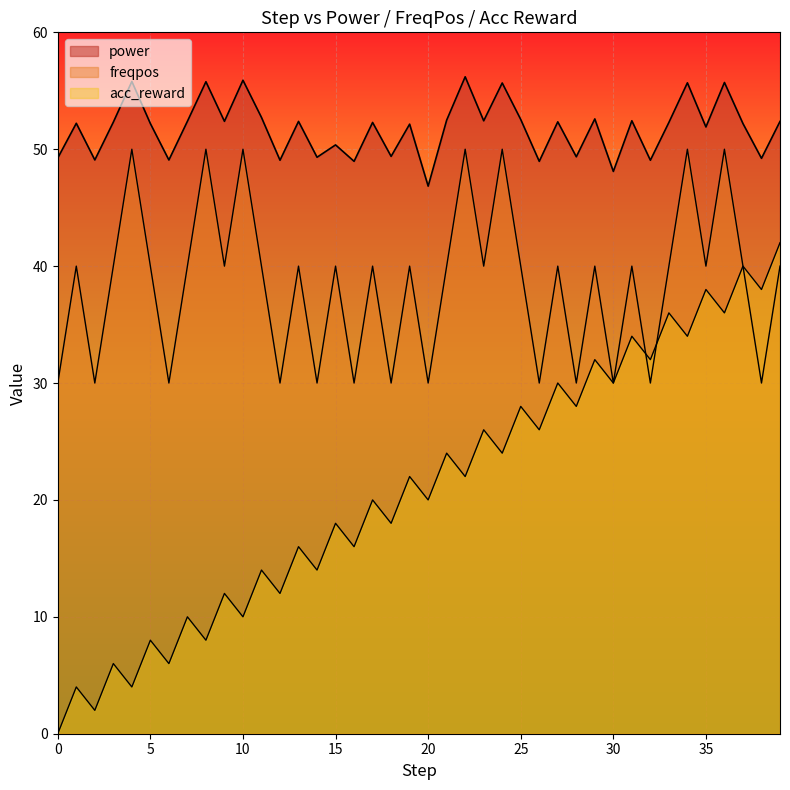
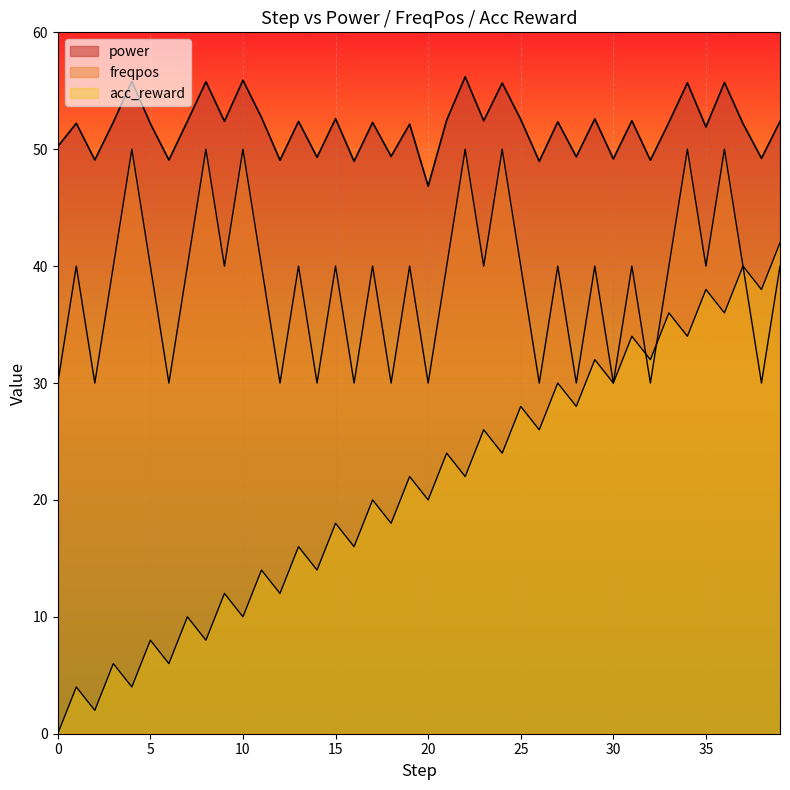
power, 0: 49.3 -> 50.2
power, 15: 50.4 -> 52.6
power, 30: 48.1 -> 49.2
